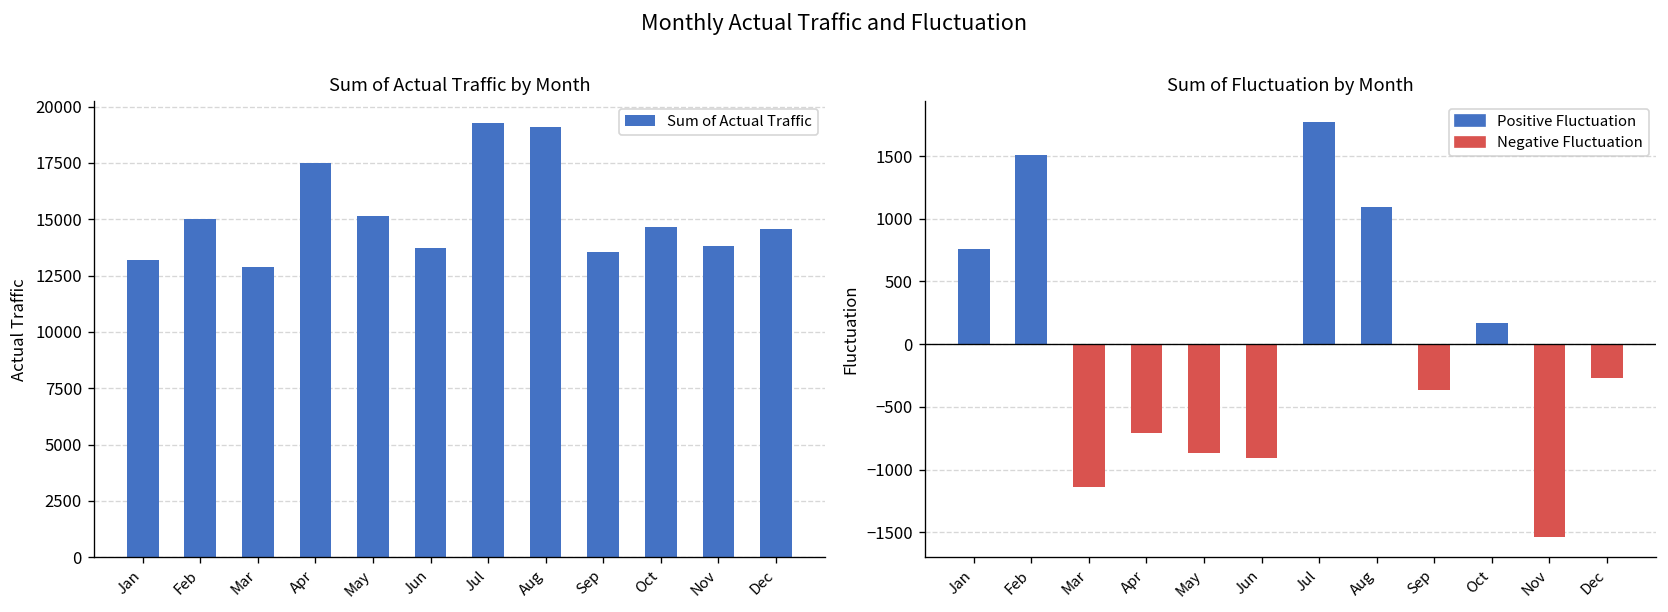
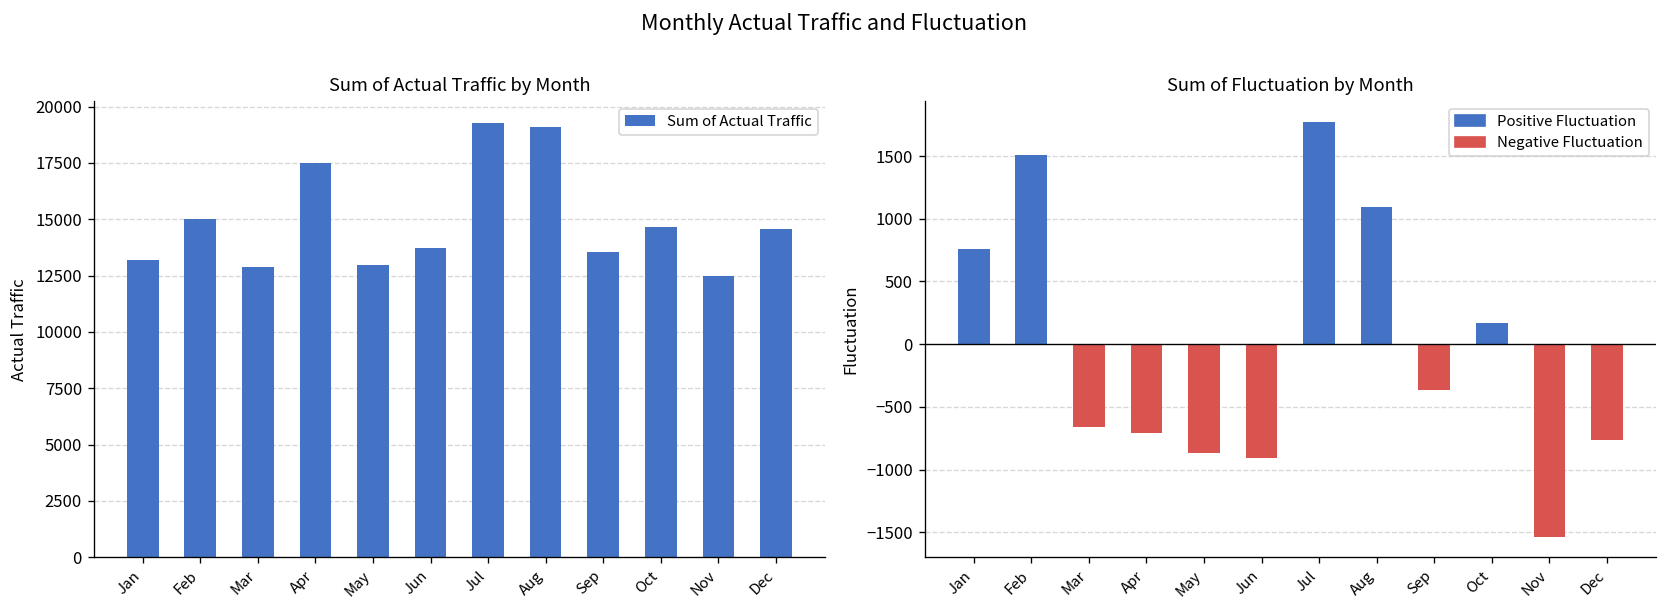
Sum of Actual Traffic by Month, May: 15100 -> 13000
Sum of Actual Traffic by Month, Nov: 13800 -> 12500
Sum of Fluctuation by Month, Mar: -1140 -> -660
Sum of Fluctuation by Month, Dec: -270 -> -760
